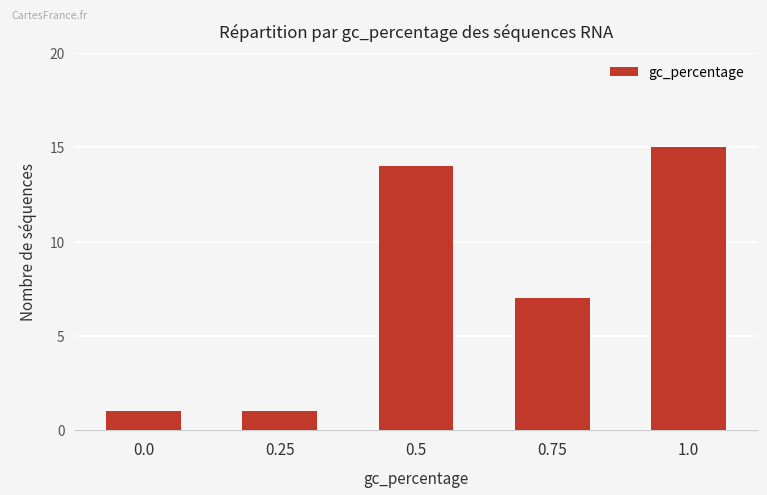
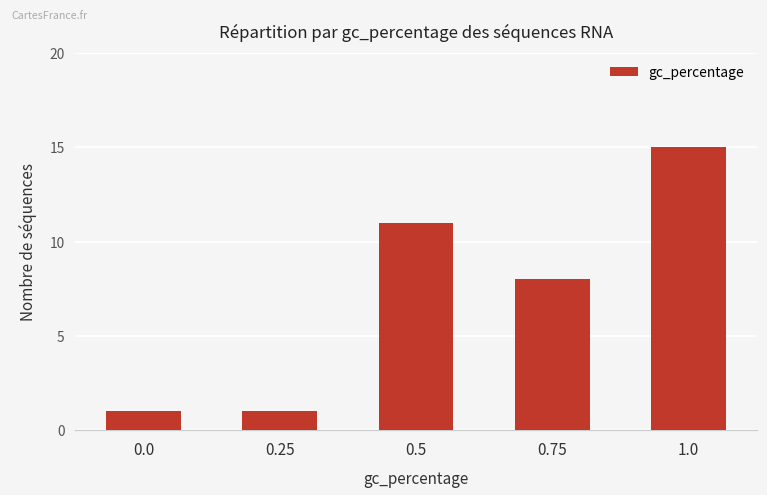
0.5: 14 -> 11
0.75: 7 -> 8
